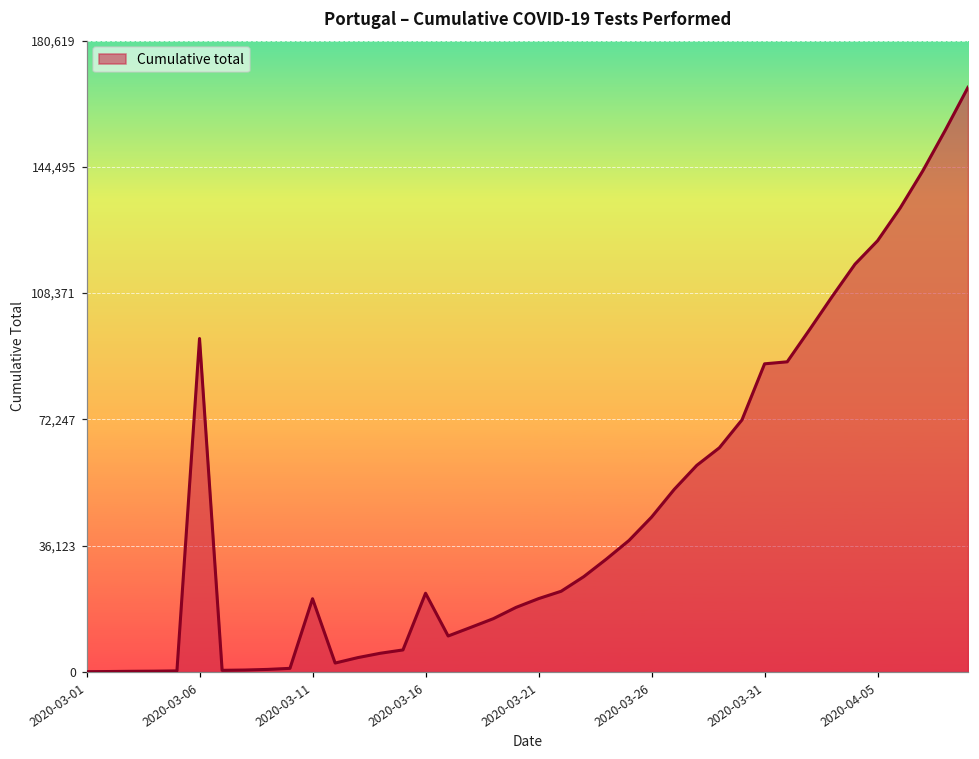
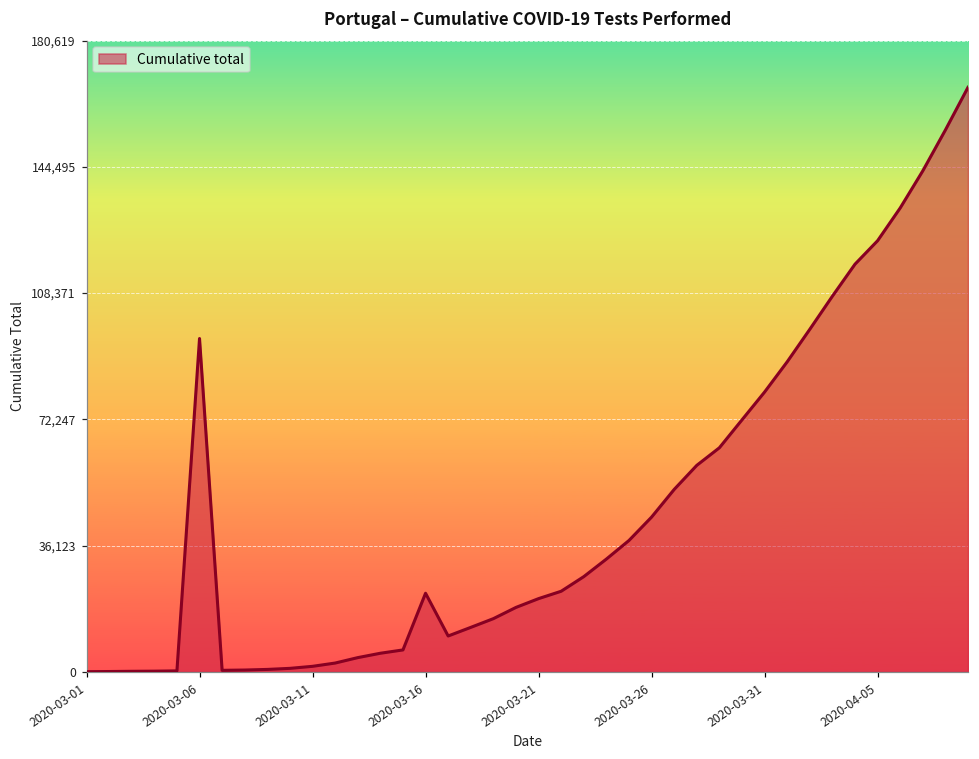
2020-03-11: 21,000 -> 2,000
2020-03-31: 88,000 -> 80,000
